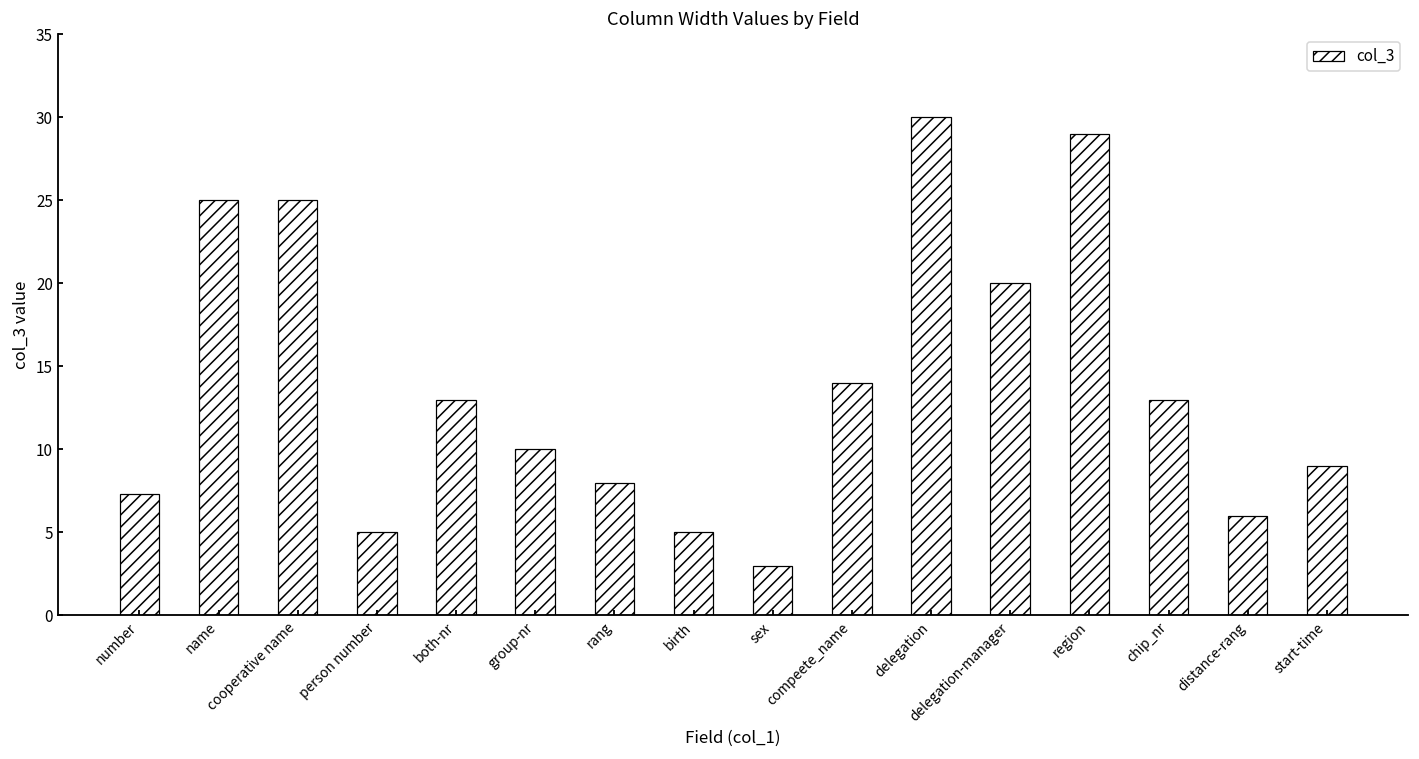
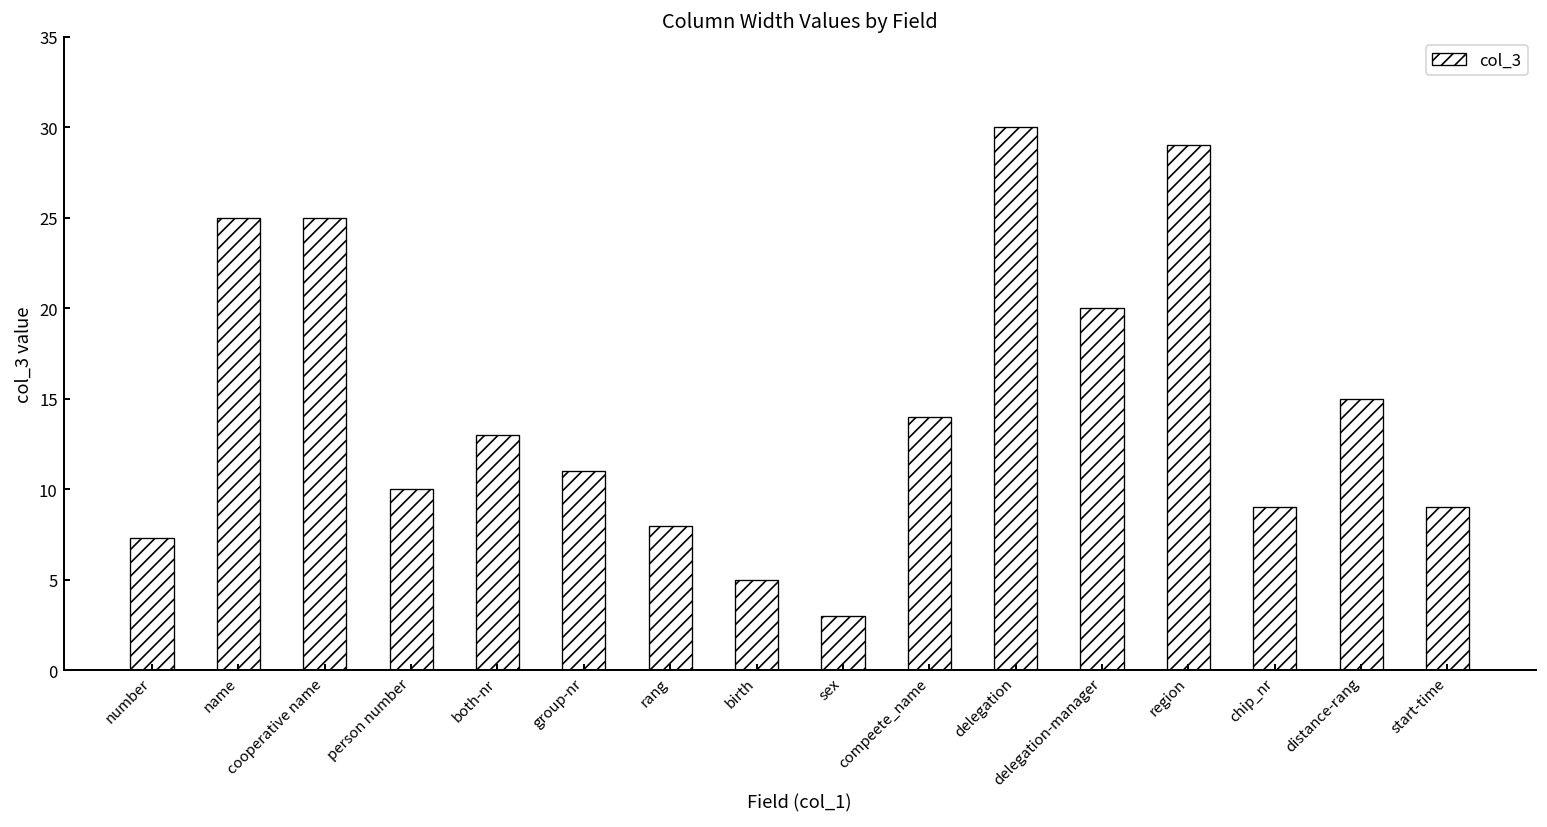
person number: 5 -> 10
group-nr: 10 -> 11
chip_nr: 13 -> 9
distance-rang: 6 -> 15
